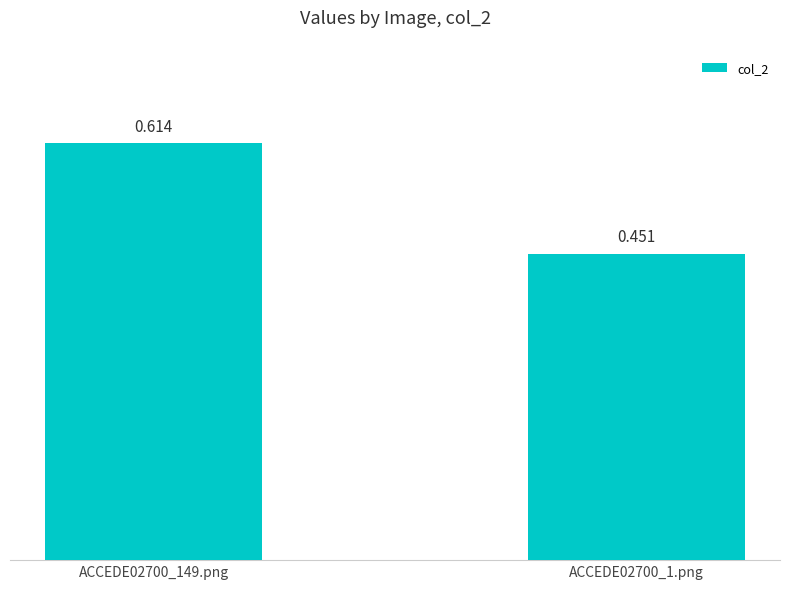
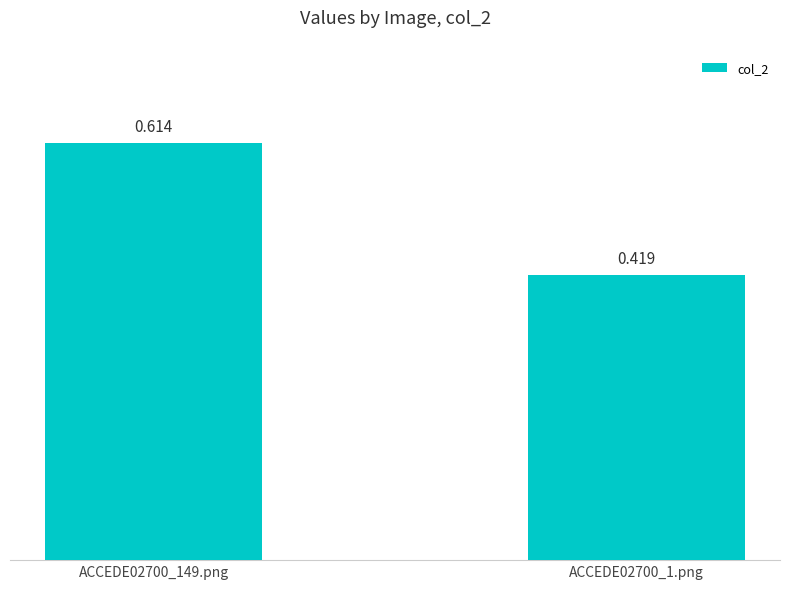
ACCEDE02700_1.png: 0.451 -> 0.419
